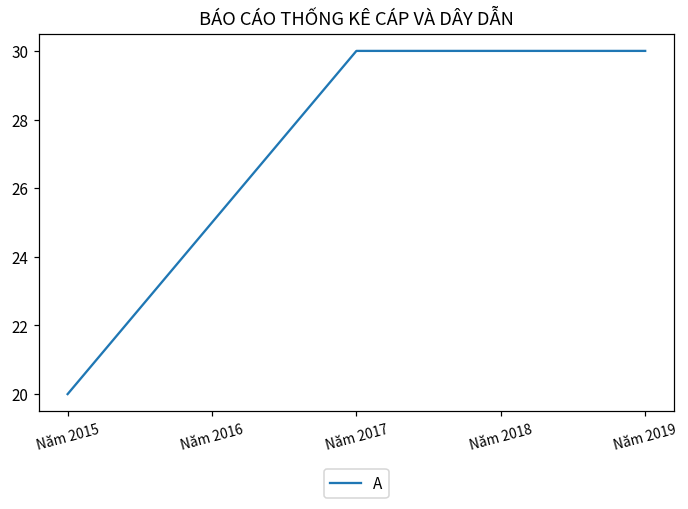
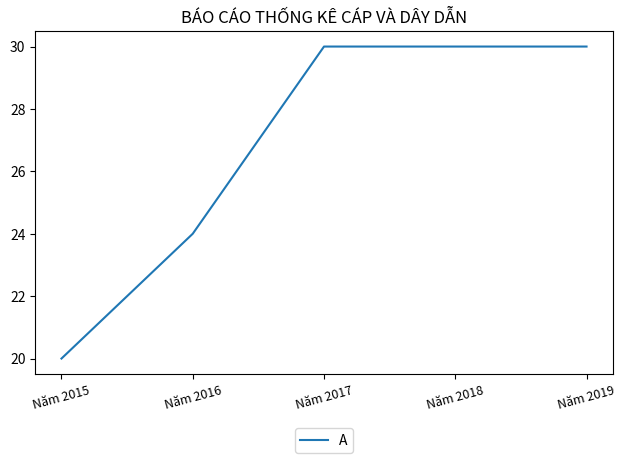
Năm 2016: 25 -> 24
